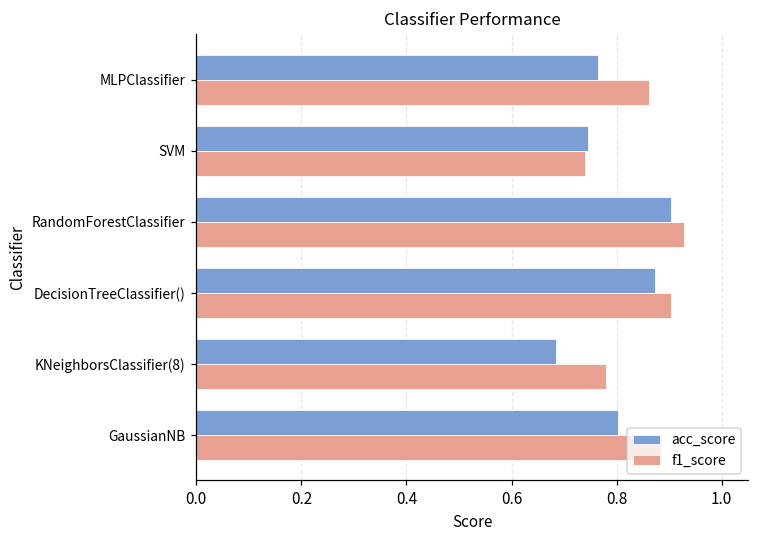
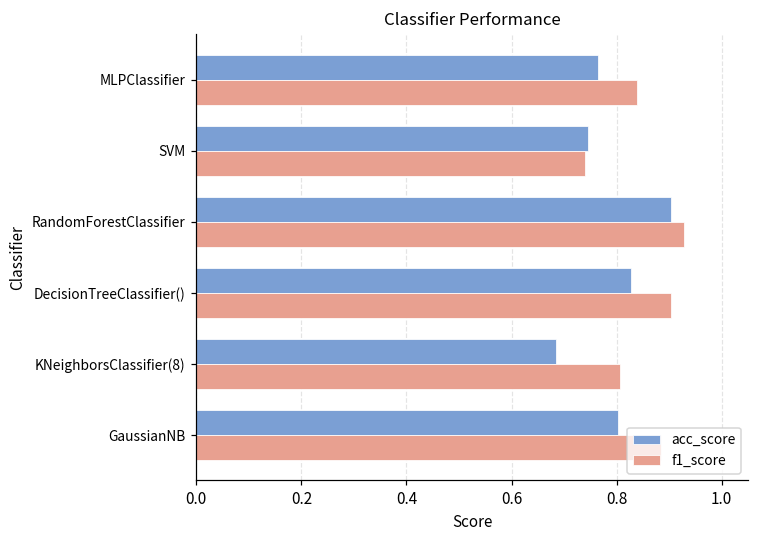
f1_score, MLPClassifier: 0.86 -> 0.84
acc_score, DecisionTreeClassifier(): 0.87 -> 0.83
f1_score, KNeighborsClassifier(8): 0.78 -> 0.81
